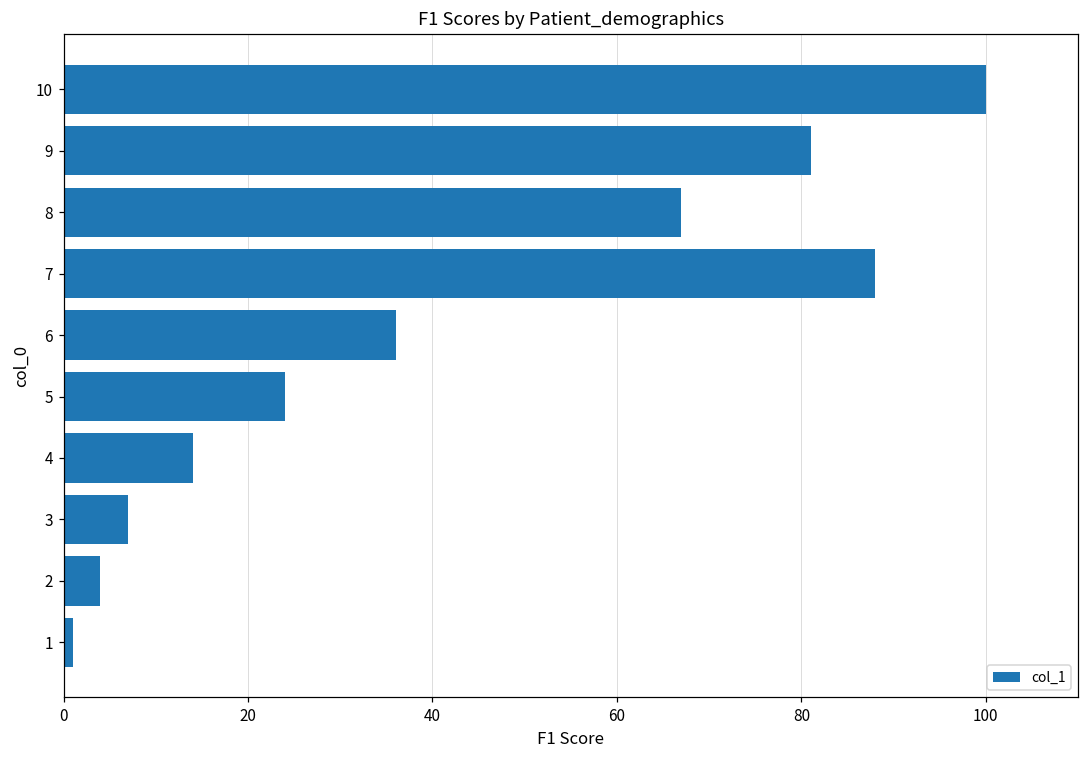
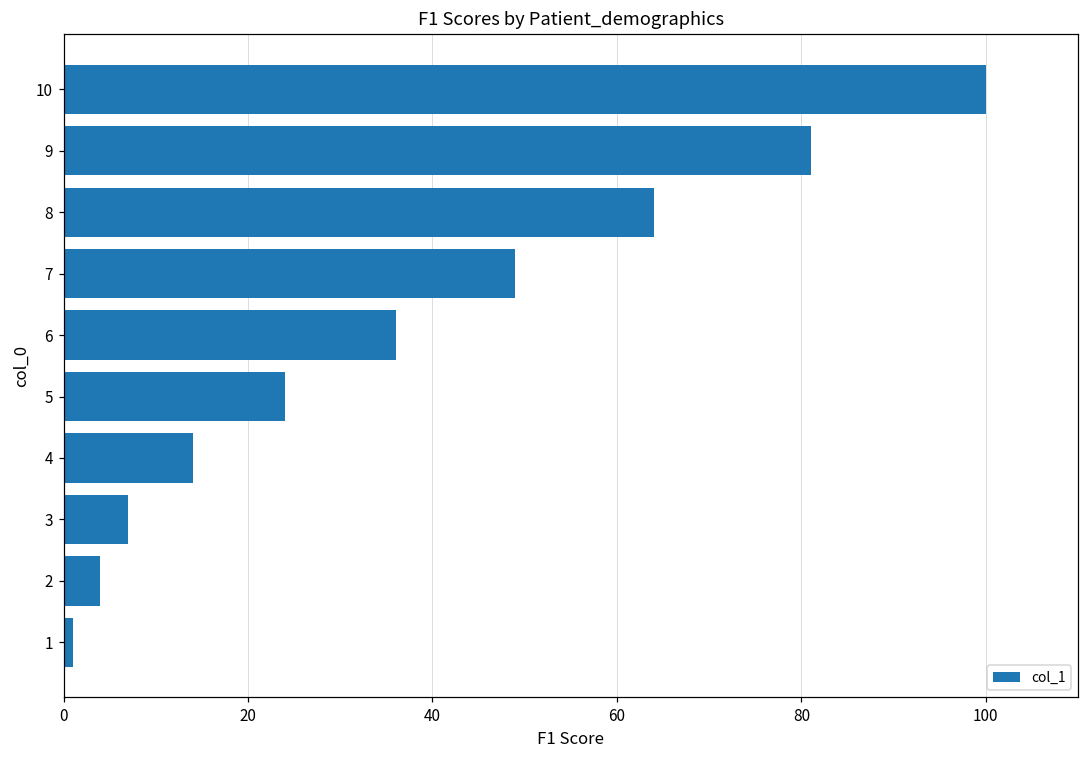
8: 67 -> 64
7: 88 -> 49
